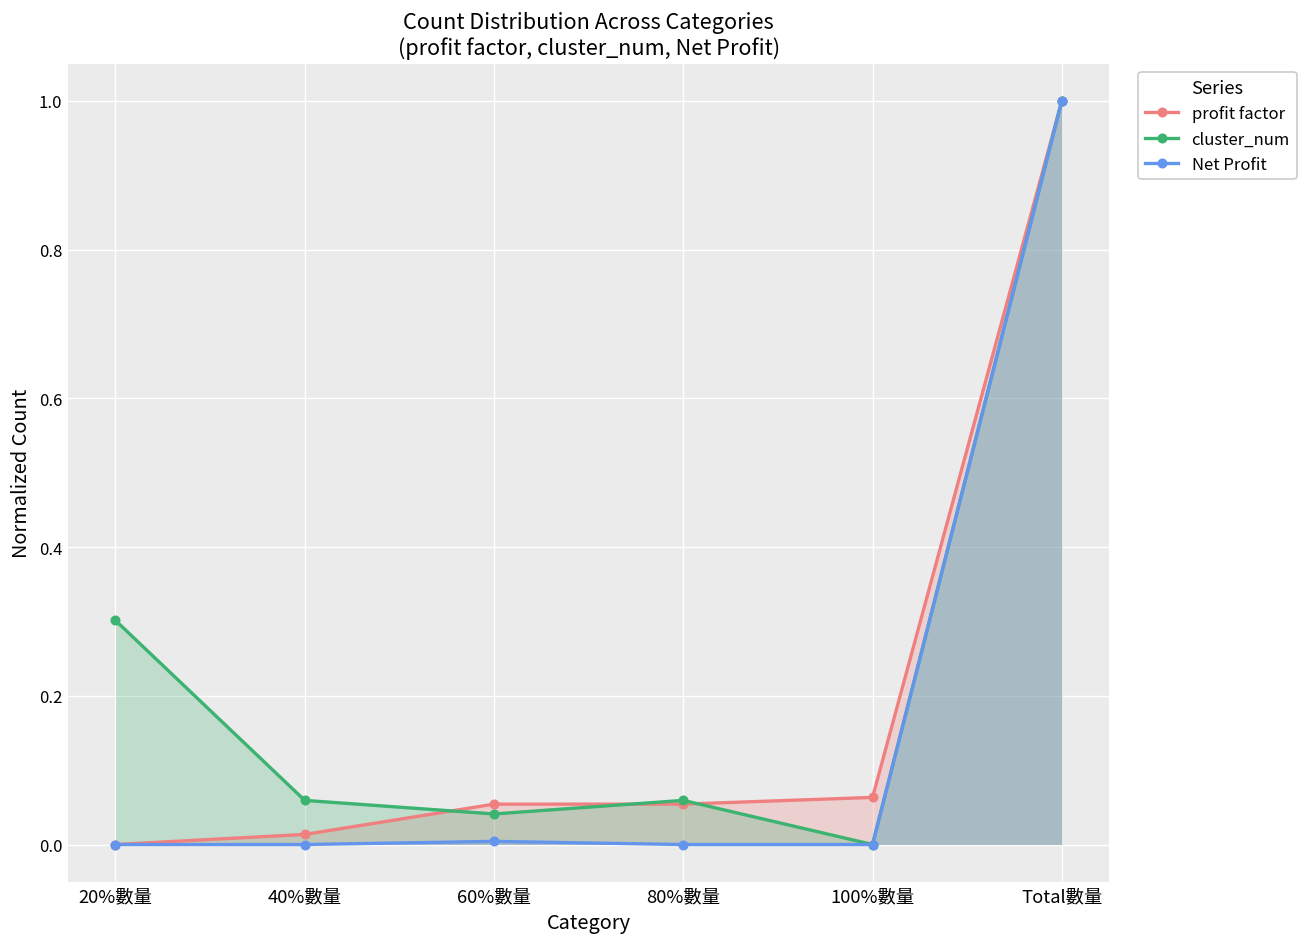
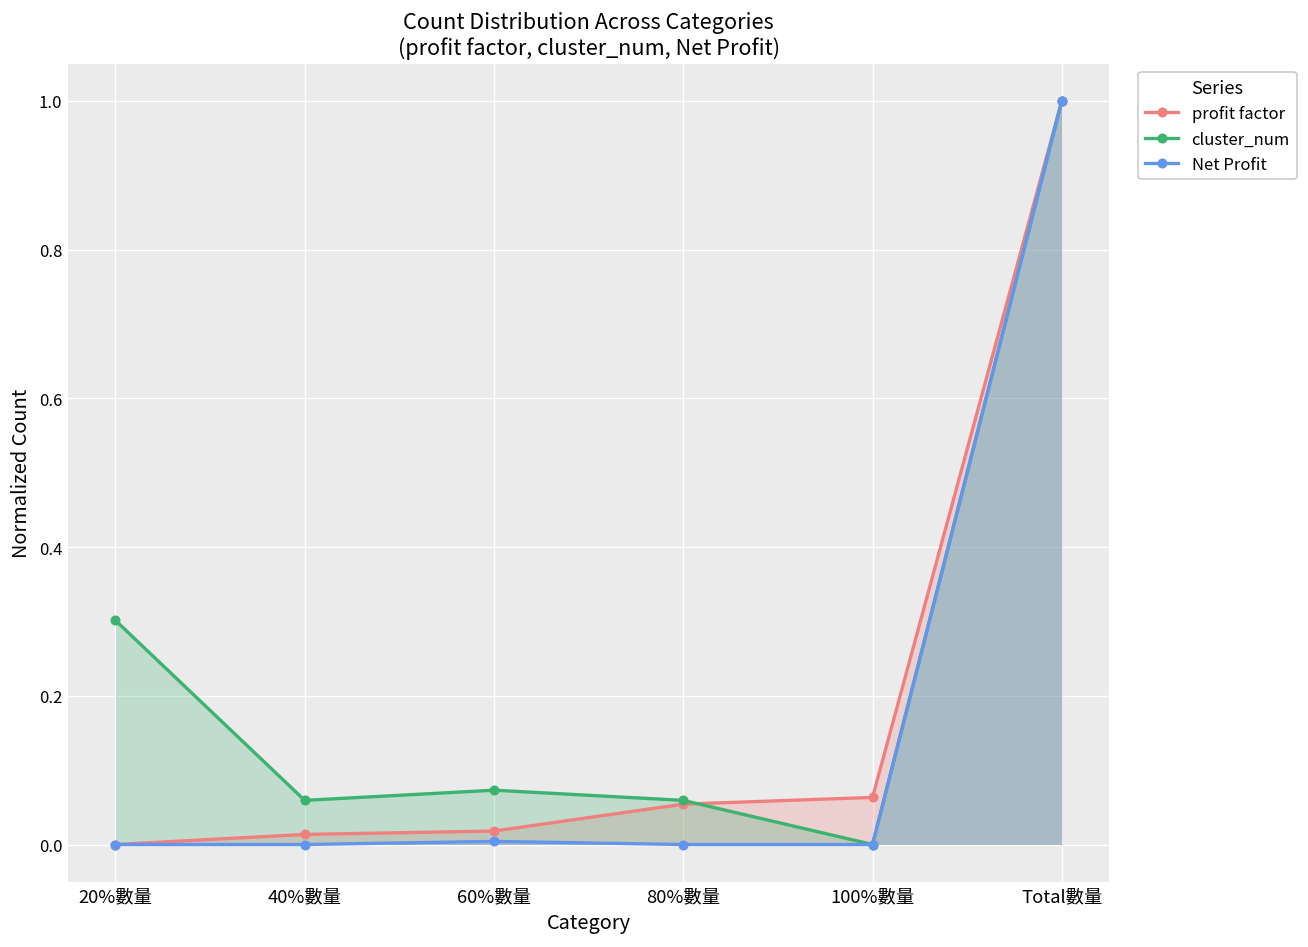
profit factor, 60%數量: 0.05 -> 0.02
cluster_num, 60%數量: 0.04 -> 0.07
